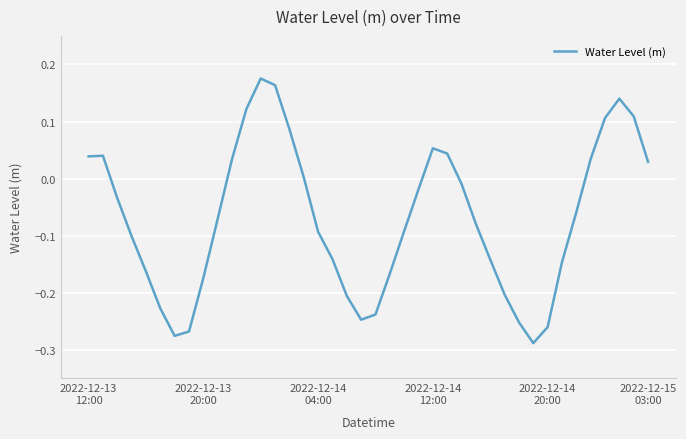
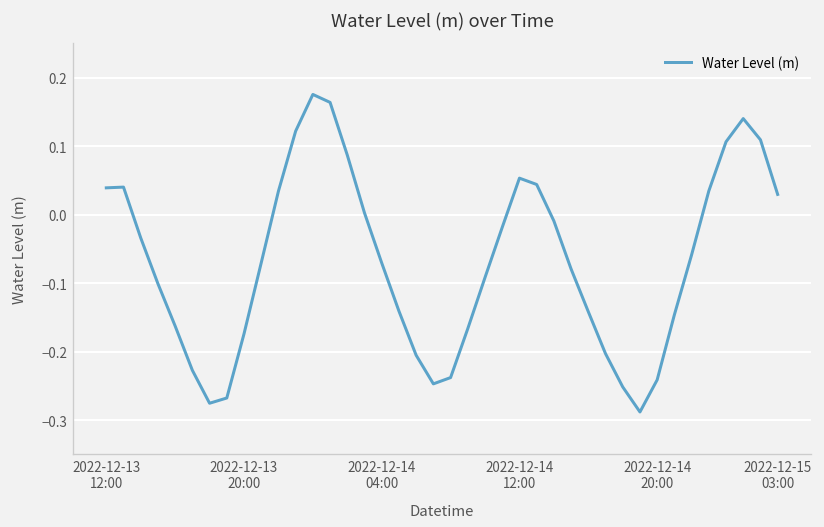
2022-12-14 04:00: -0.09 -> -0.07
2022-12-14 20:00: -0.26 -> -0.24
